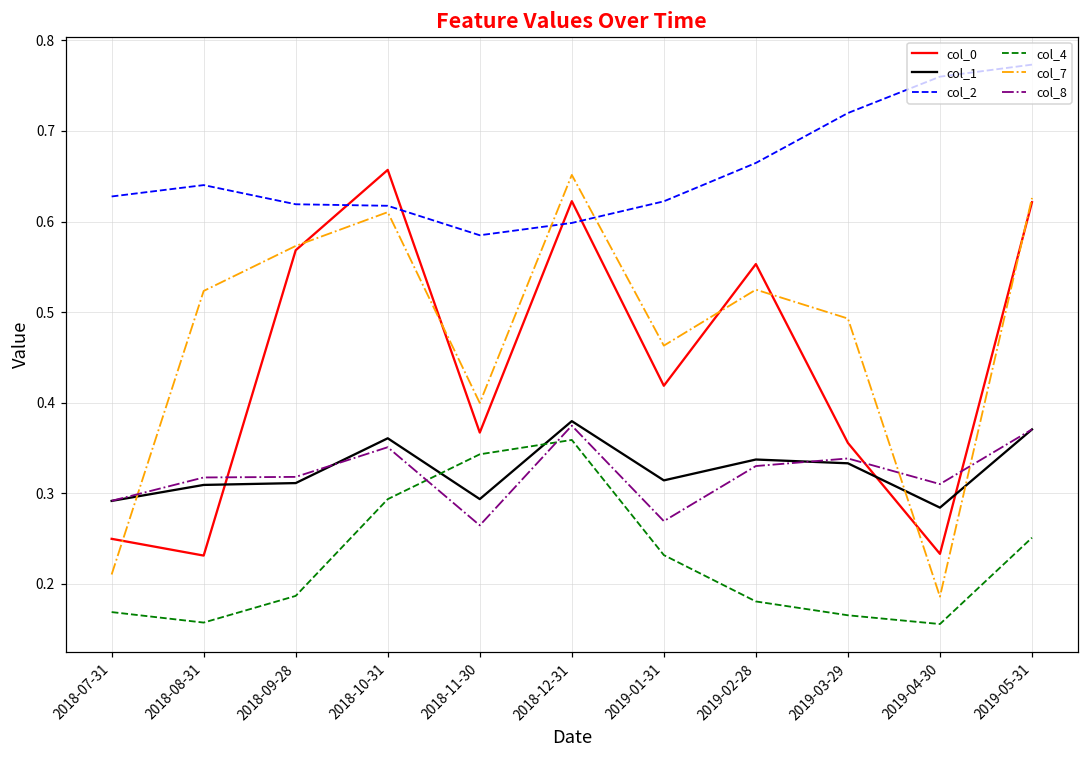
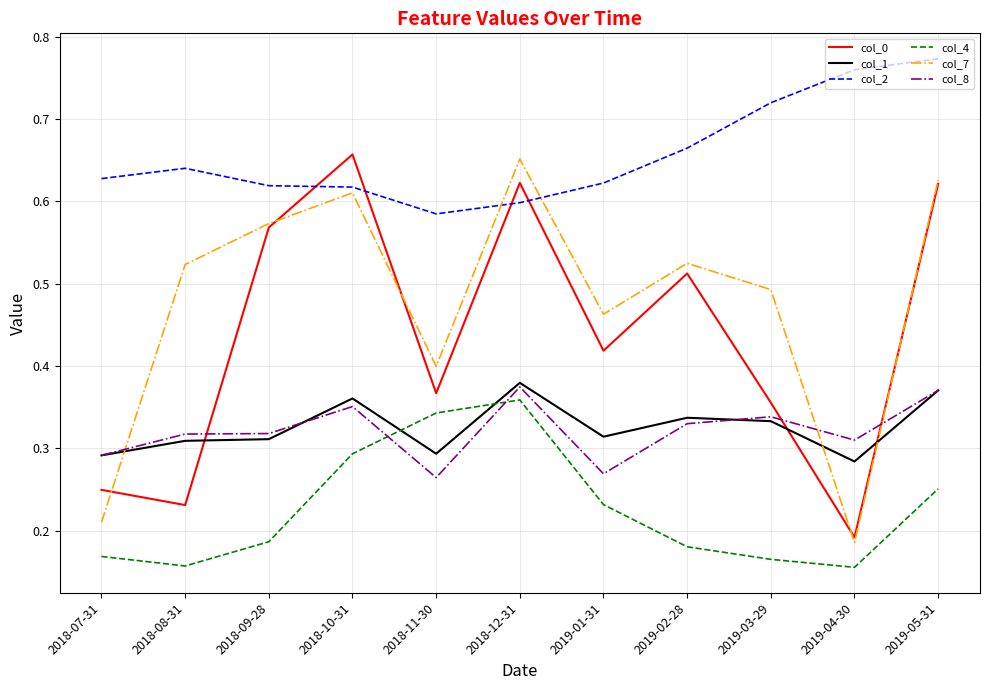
col_0, 2019-02-28: 0.55 -> 0.51
col_0, 2019-04-30: 0.23 -> 0.19
